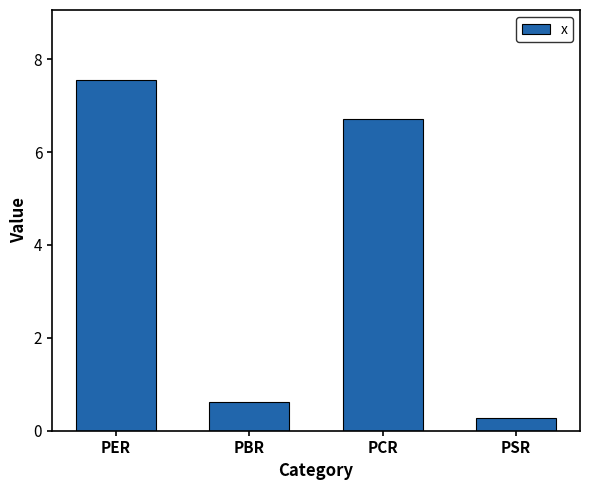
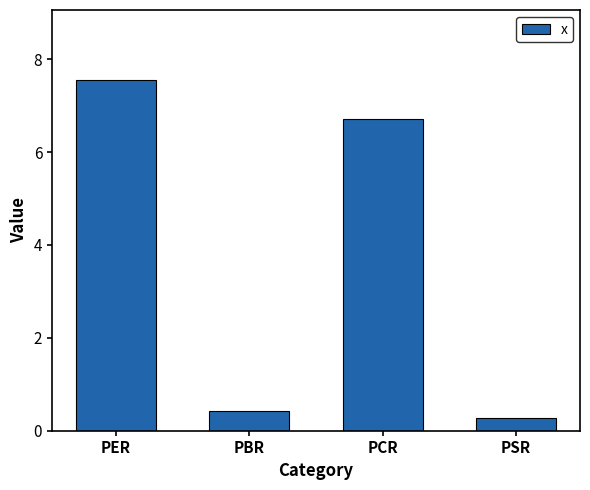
PBR: 0.6 -> 0.4
